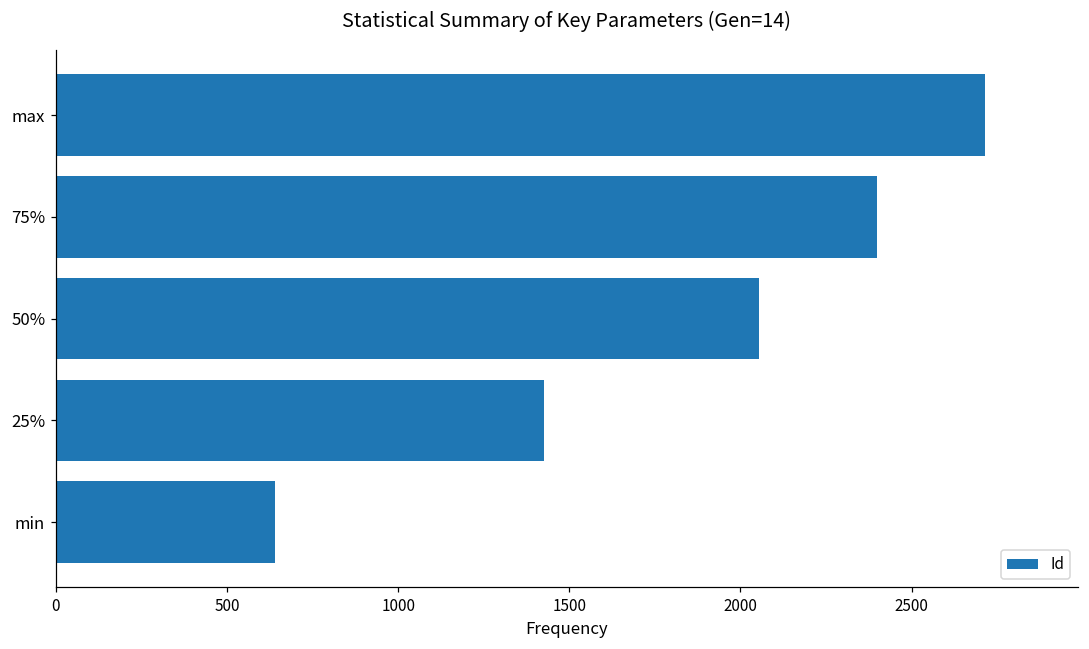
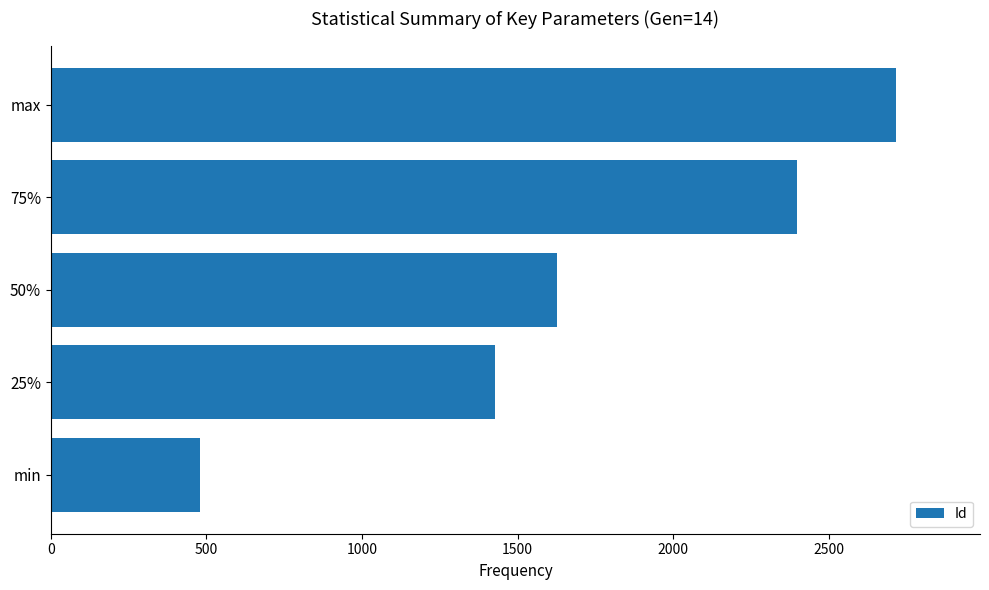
50%: 2050 -> 1630
min: 640 -> 480
